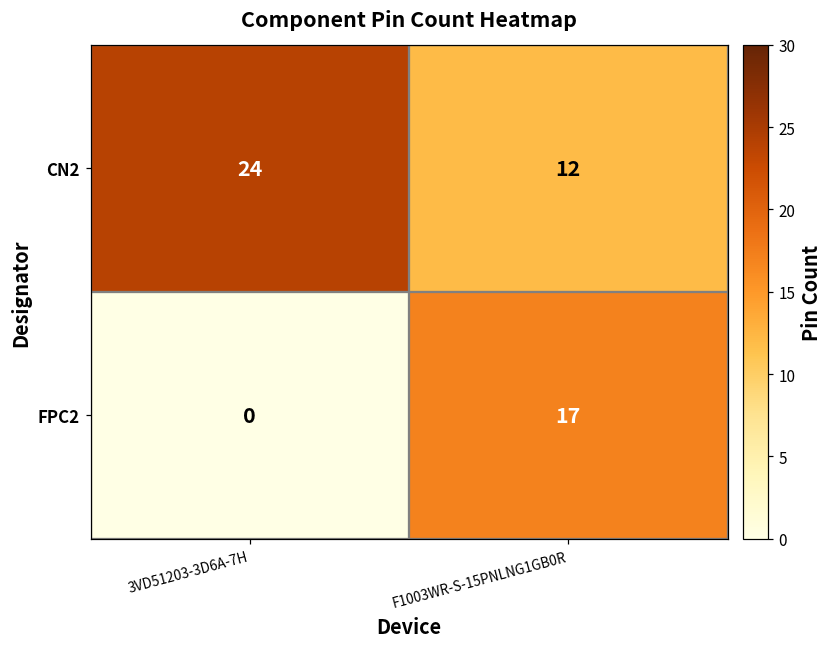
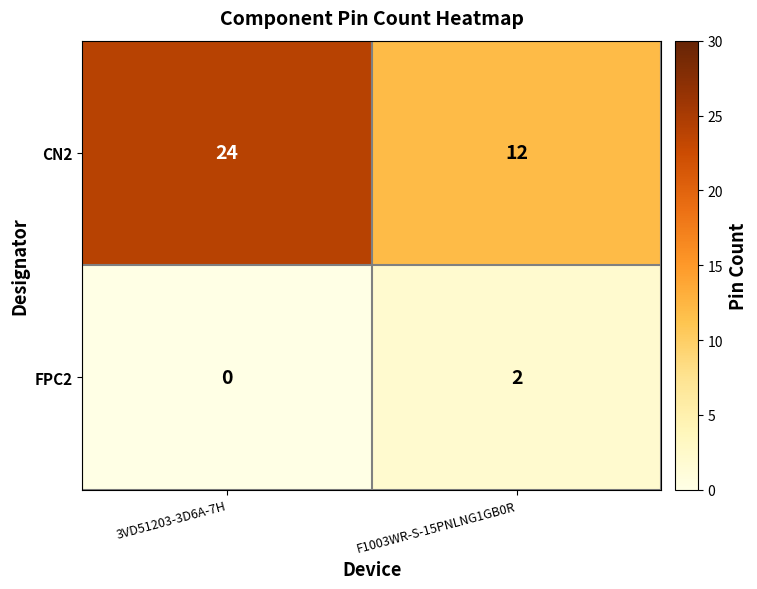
FPC2, F1003WR-S-15PNLNG1GB0R: 17 -> 2
